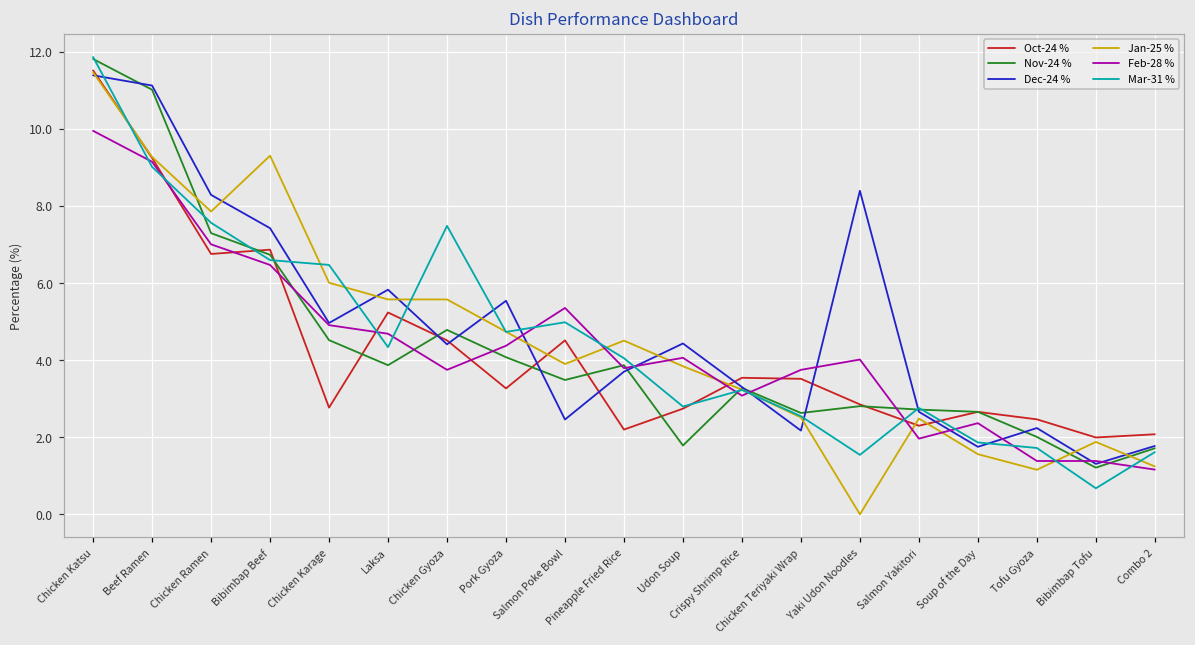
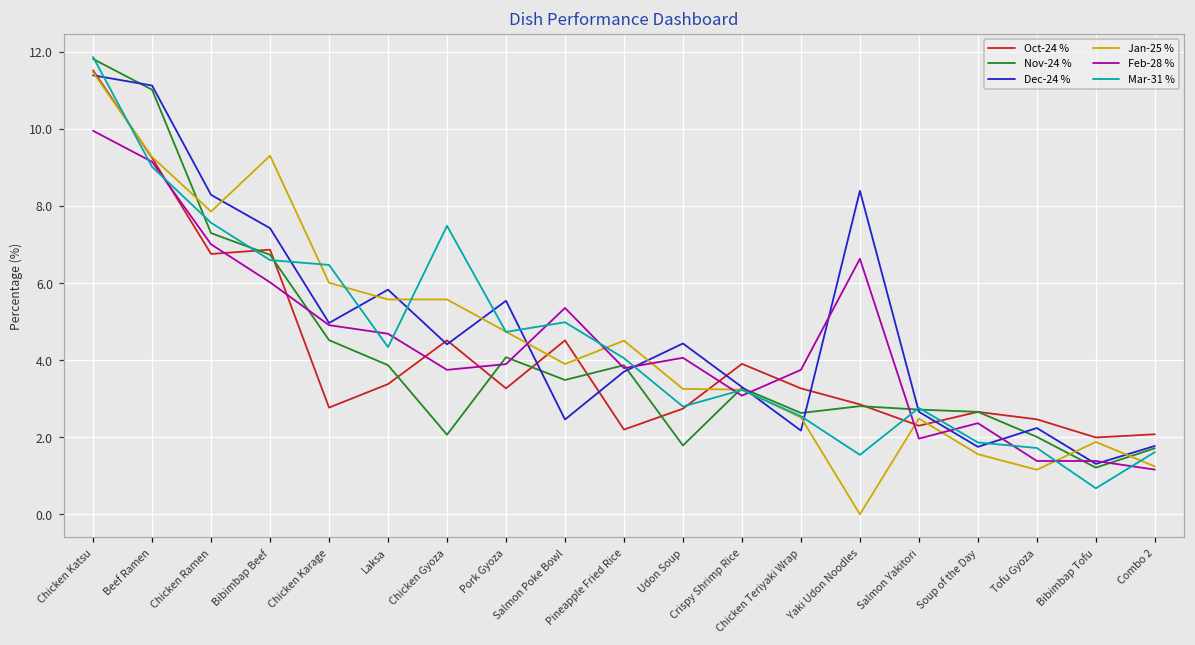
Feb-28 %, Bibimbap Beef: 6.5 -> 6.0
Oct-24 %, Laksa: 5.2 -> 3.4
Nov-24 %, Chicken Gyoza: 4.8 -> 2.1
Feb-28 %, Pork Gyoza: 4.4 -> 3.9
Jan-25 %, Udon Soup: 3.8 -> 3.3
Oct-24 %, Crispy Shrimp Rice: 3.5 -> 3.9
Oct-24 %, Chicken Teriyaki Wrap: 3.5 -> 3.3
Feb-28 %, Yaki Udon Noodles: 4.0 -> 6.6
